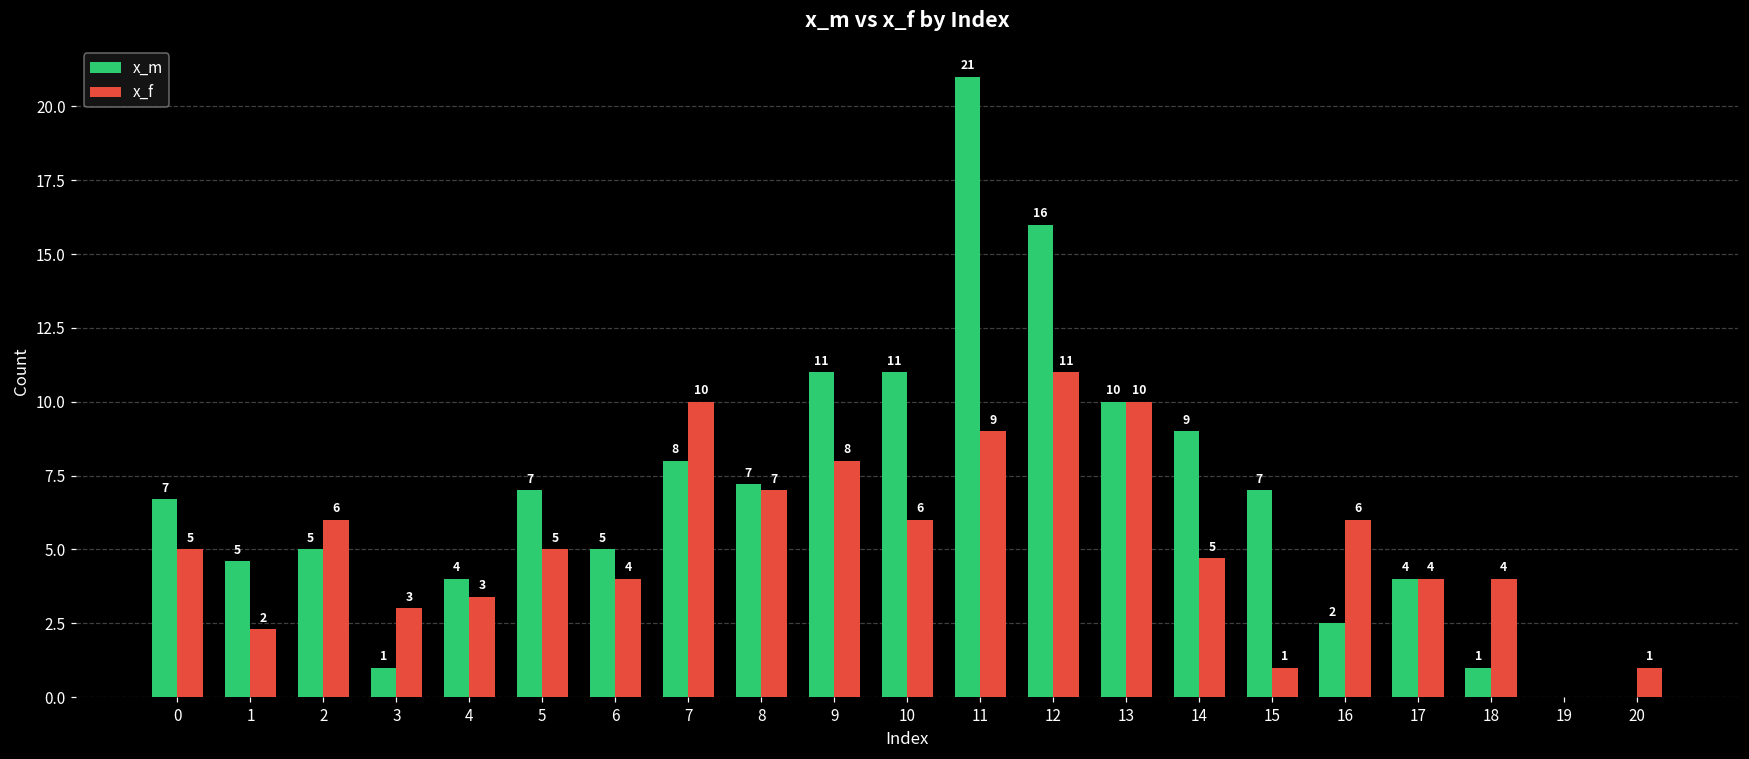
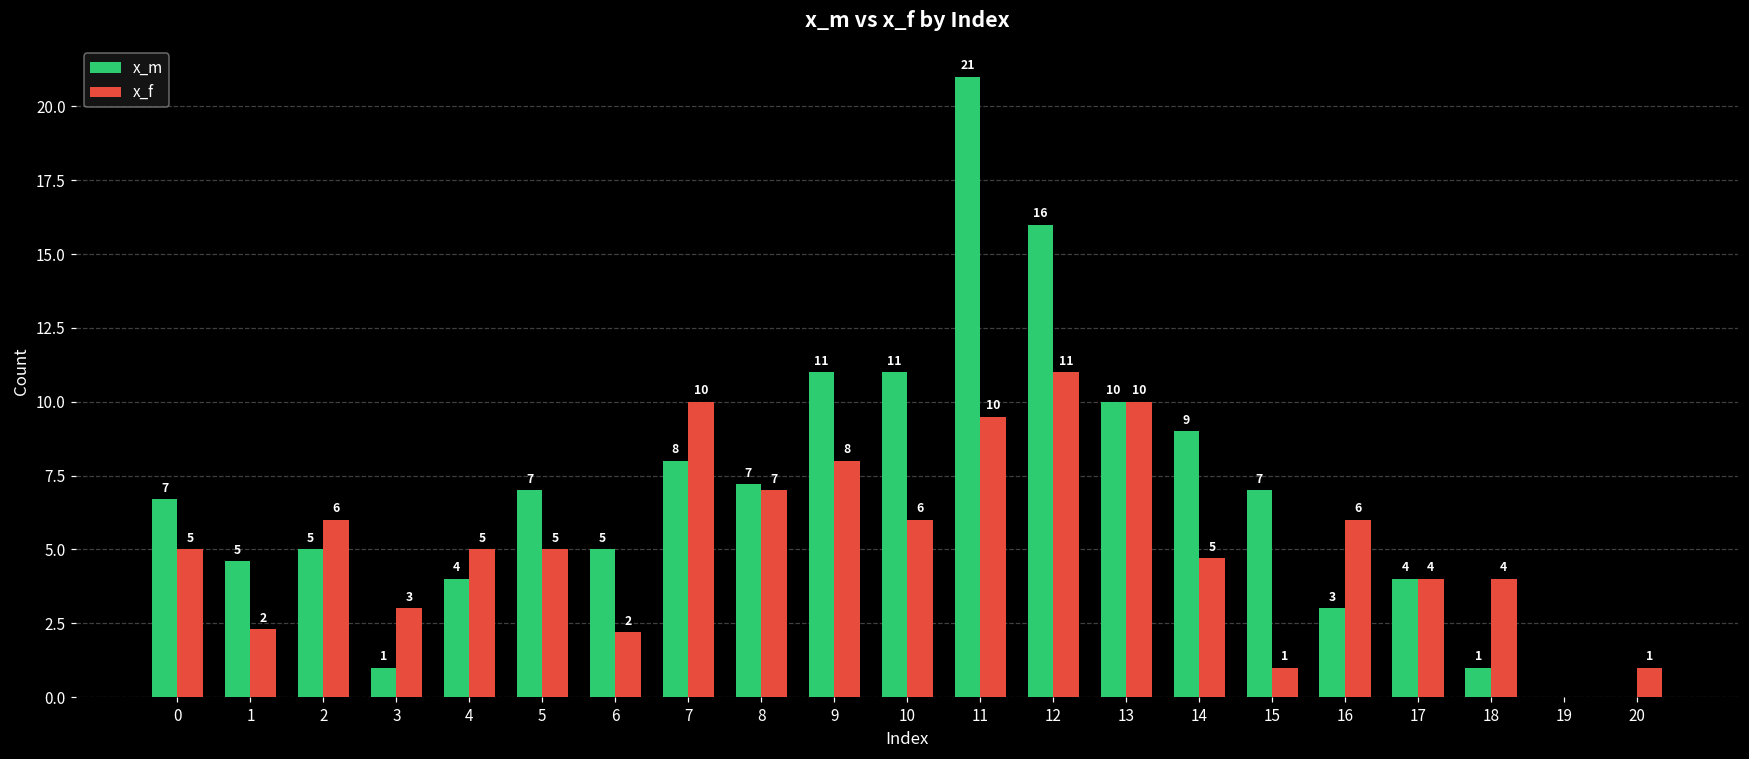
x_f, 4: 3 -> 5
x_f, 6: 4 -> 2
x_f, 11: 9 -> 10
x_m, 16: 2 -> 3
